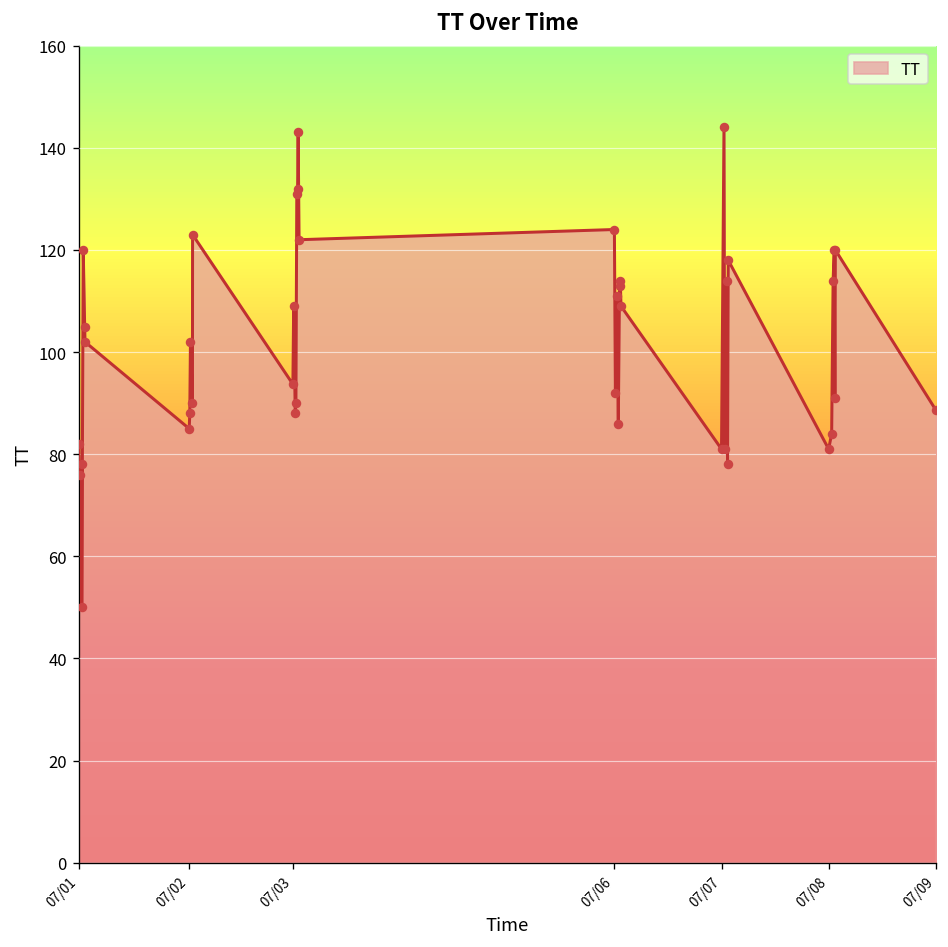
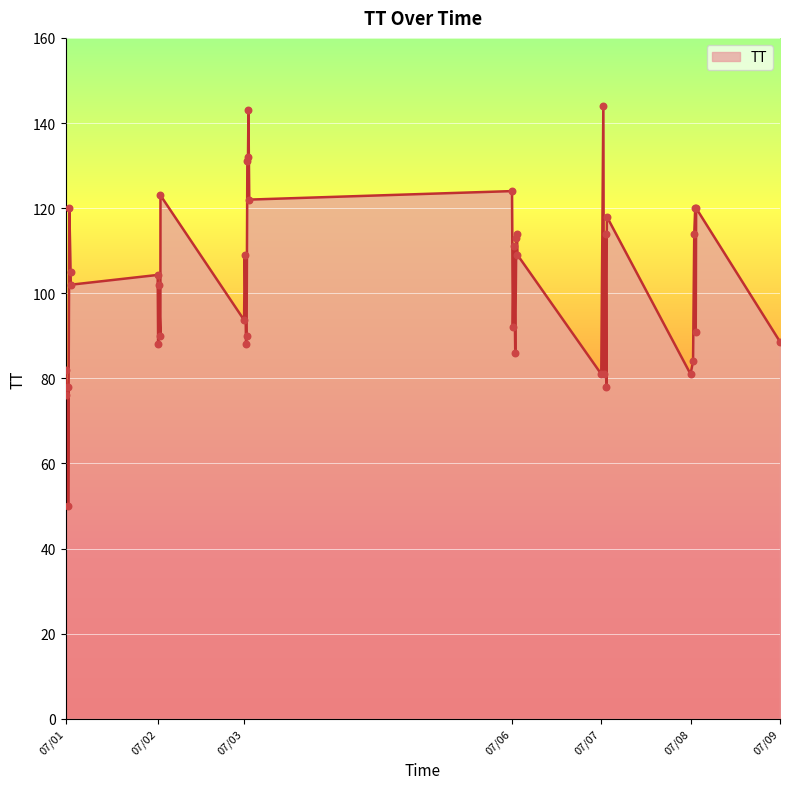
07/02: 85 -> 104
